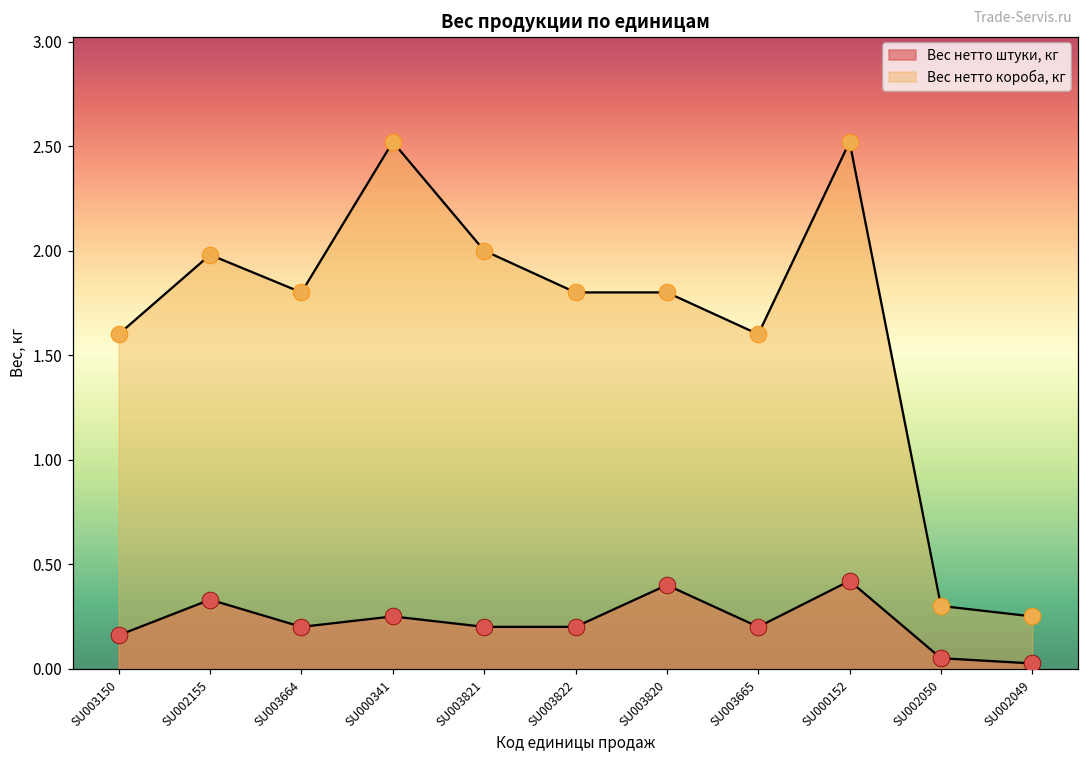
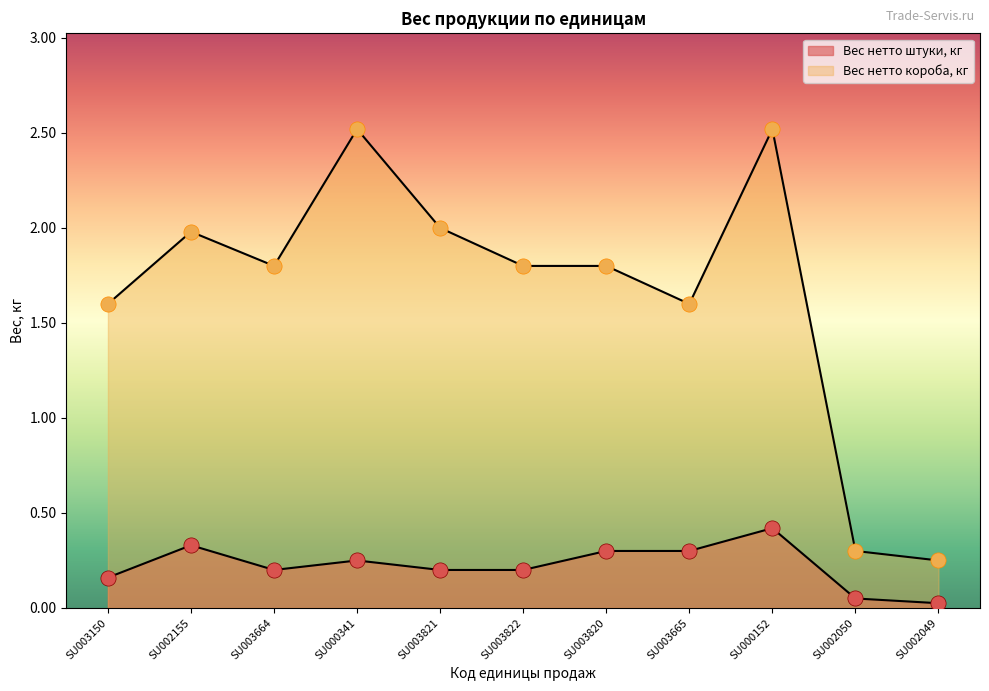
Вес нетто штуки, кг, SU003820: 0.4 -> 0.3
Вес нетто штуки, кг, SU003665: 0.2 -> 0.3
